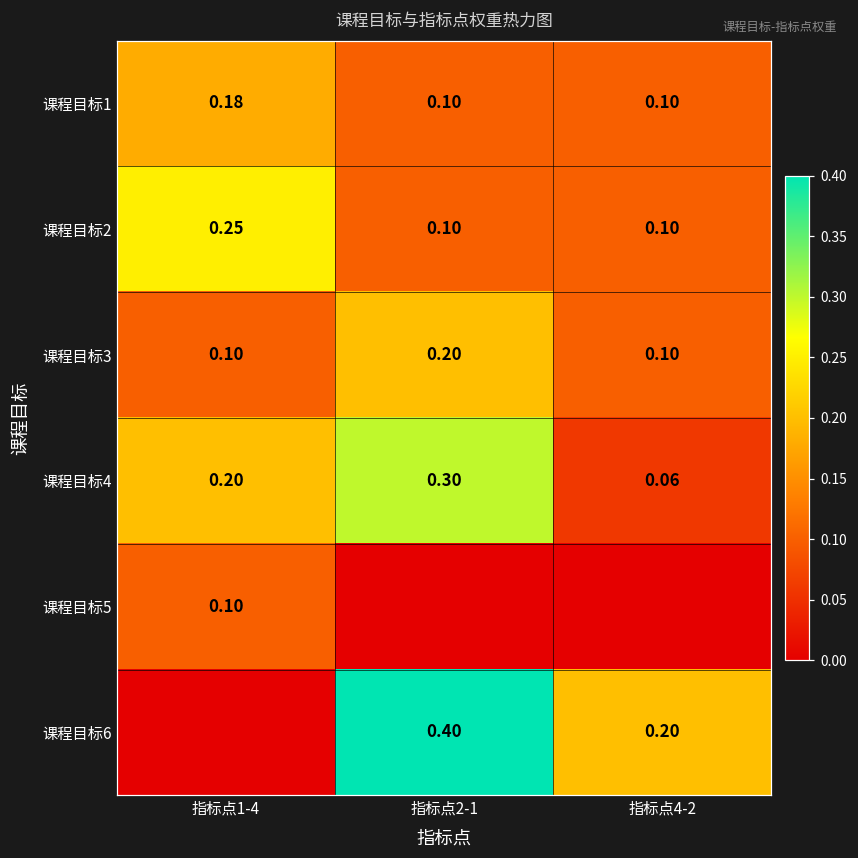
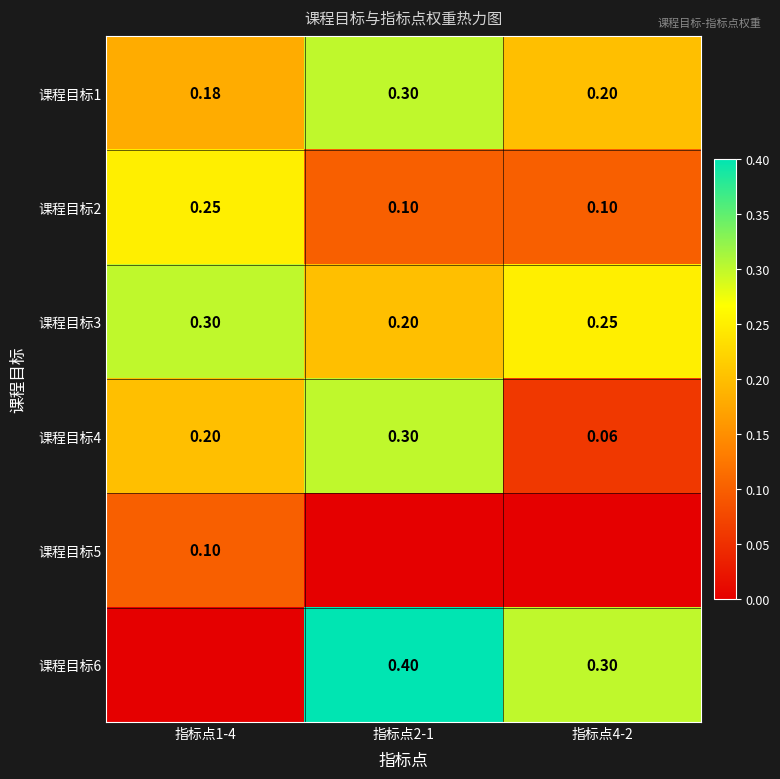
课程目标1, 指标点2-1: 0.10 -> 0.30
课程目标1, 指标点4-2: 0.10 -> 0.20
课程目标3, 指标点1-4: 0.10 -> 0.30
课程目标3, 指标点4-2: 0.10 -> 0.25
课程目标6, 指标点4-2: 0.20 -> 0.30
